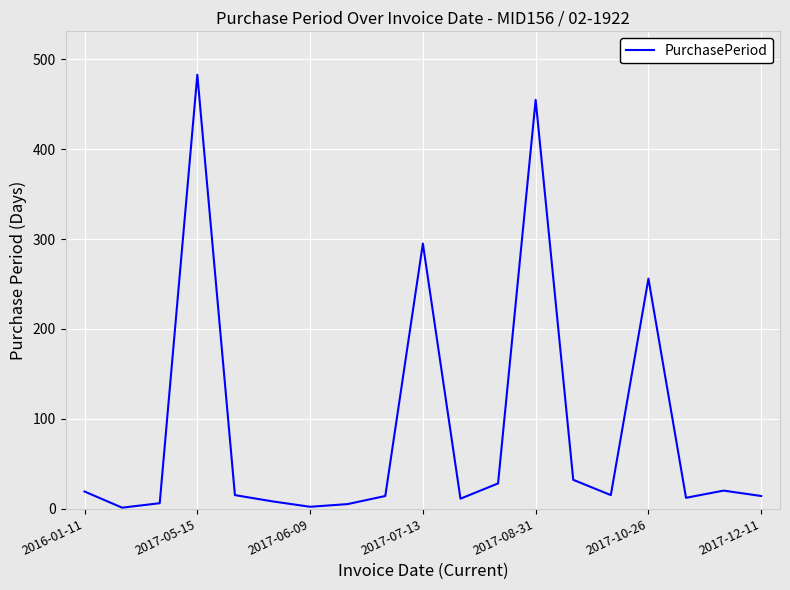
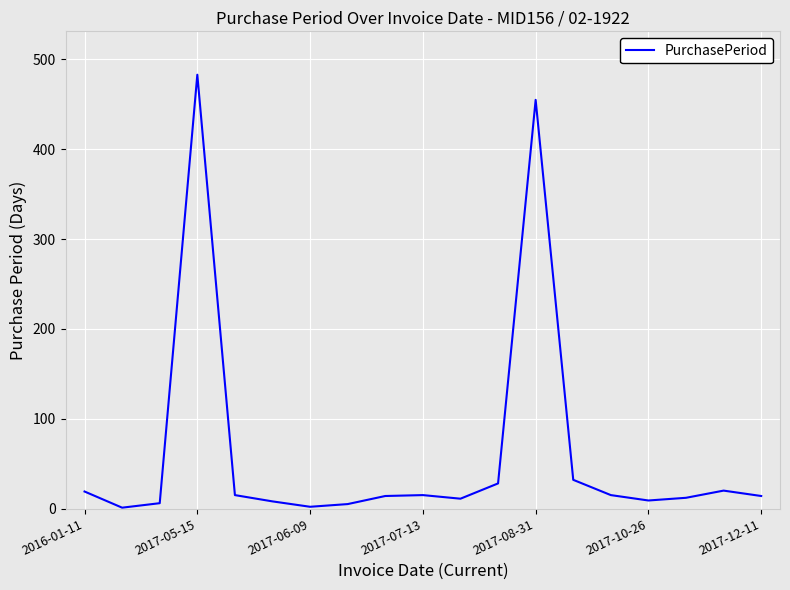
2017-07-13: 300 -> 20
2017-10-26: 260 -> 10
